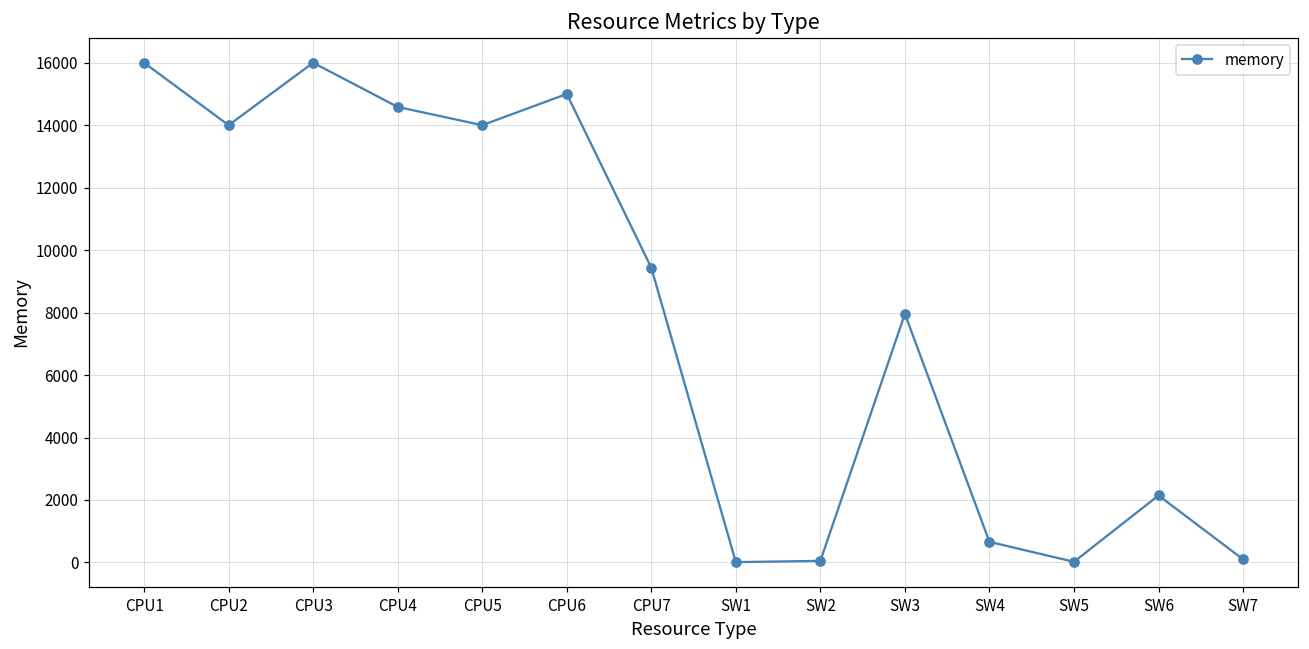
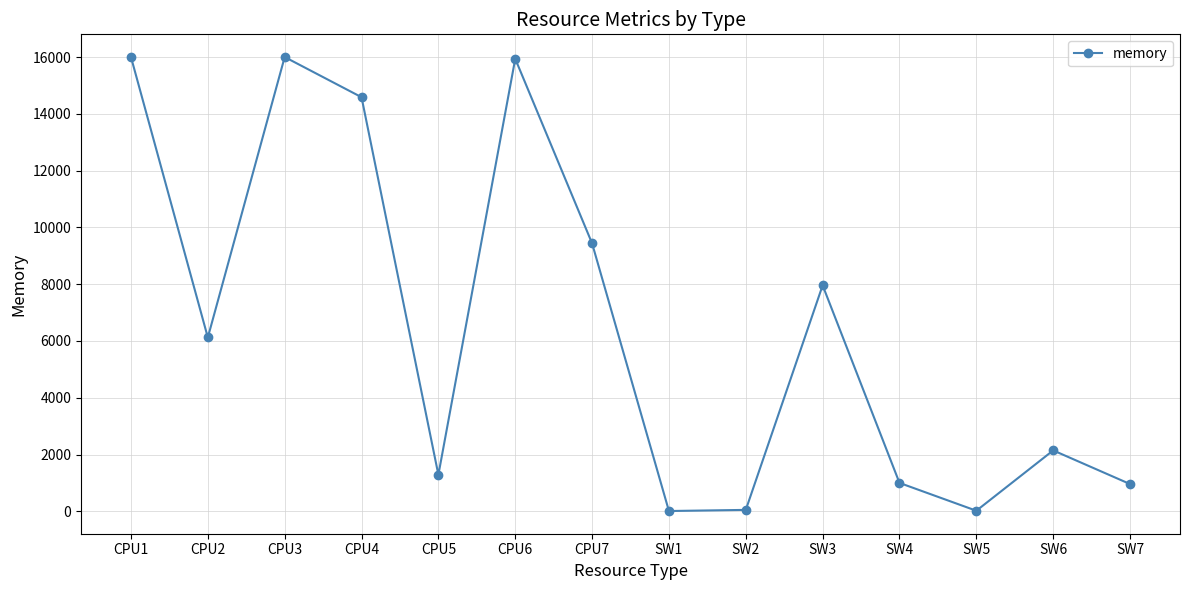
CPU2: 14000 -> 6100
CPU5: 14000 -> 1300
CPU6: 15000 -> 15900
SW4: 700 -> 1000
SW7: 100 -> 1000
